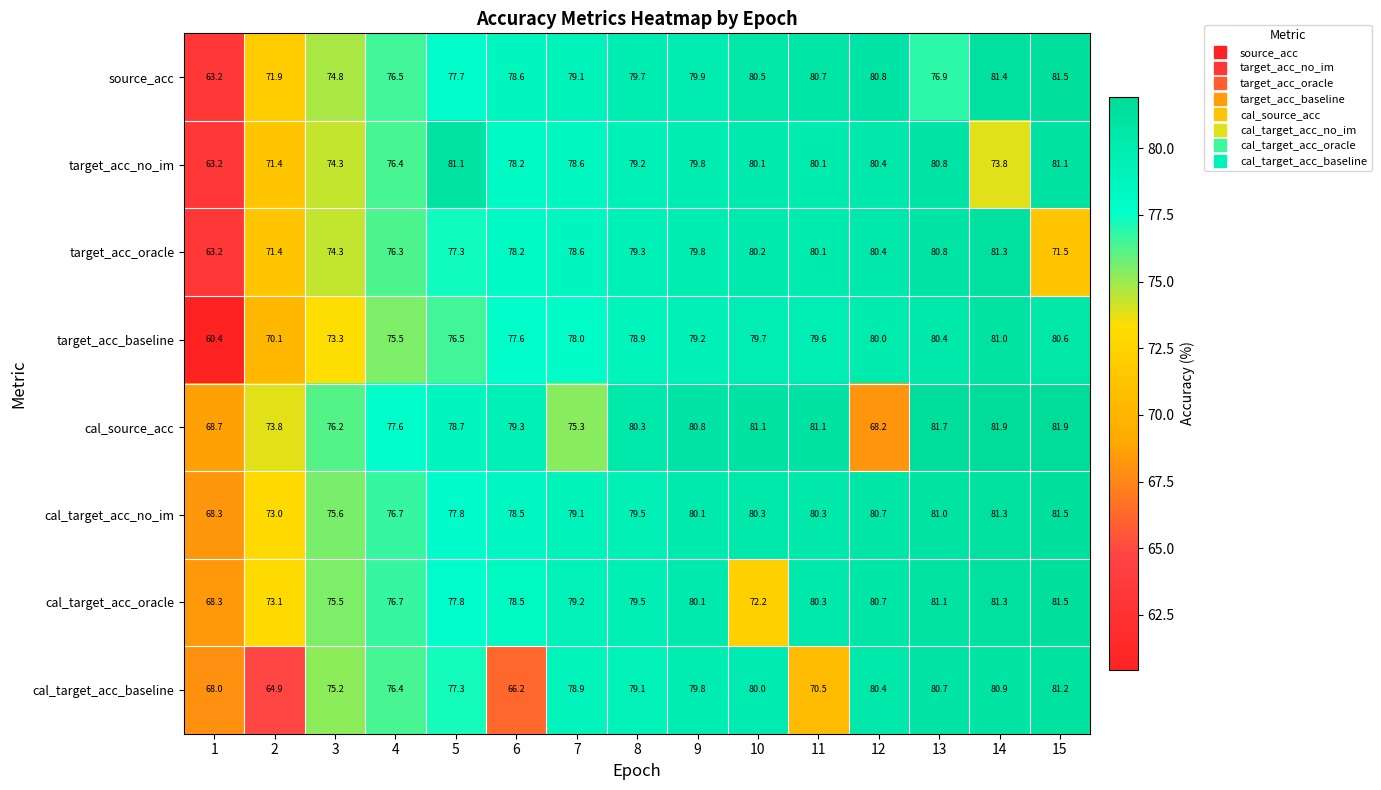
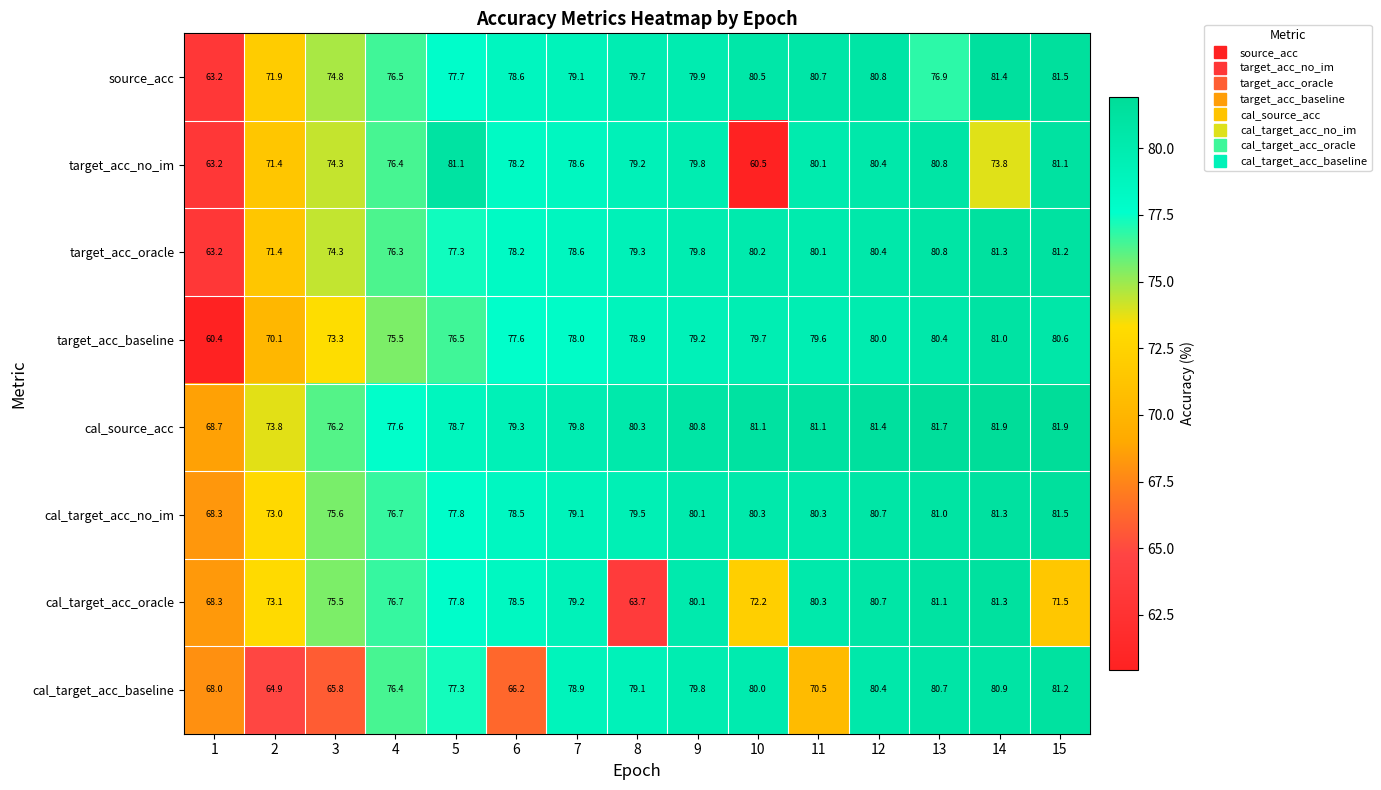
target_acc_no_im, 10: 80.1 -> 60.5
target_acc_oracle, 15: 71.5 -> 81.2
cal_source_acc, 7: 75.3 -> 79.8
cal_source_acc, 12: 68.2 -> 81.4
cal_target_acc_oracle, 8: 79.5 -> 63.7
cal_target_acc_oracle, 15: 81.5 -> 71.5
cal_target_acc_baseline, 3: 75.2 -> 65.8
